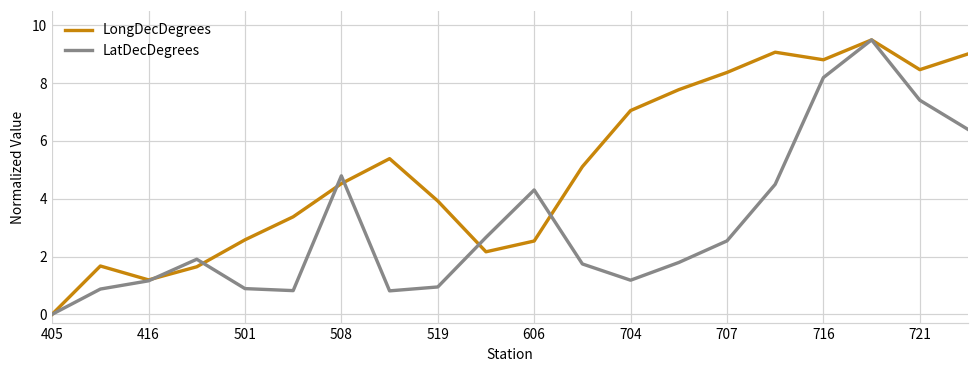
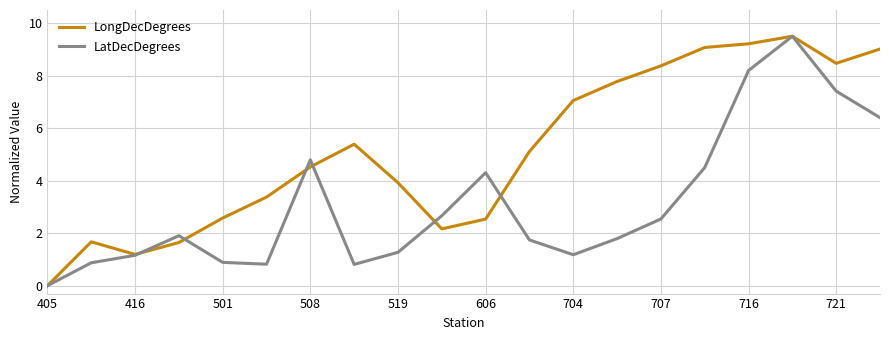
LatDecDegrees, 519: 0.9 -> 1.3
LongDecDegrees, 716: 8.8 -> 9.2
